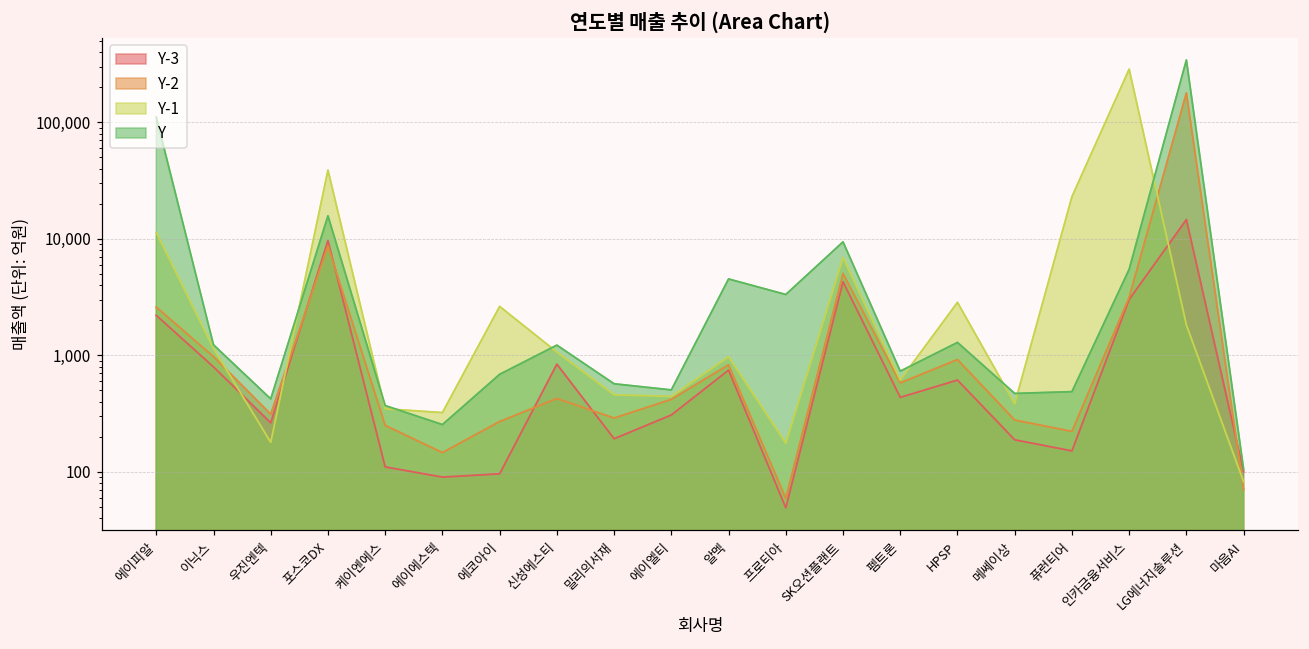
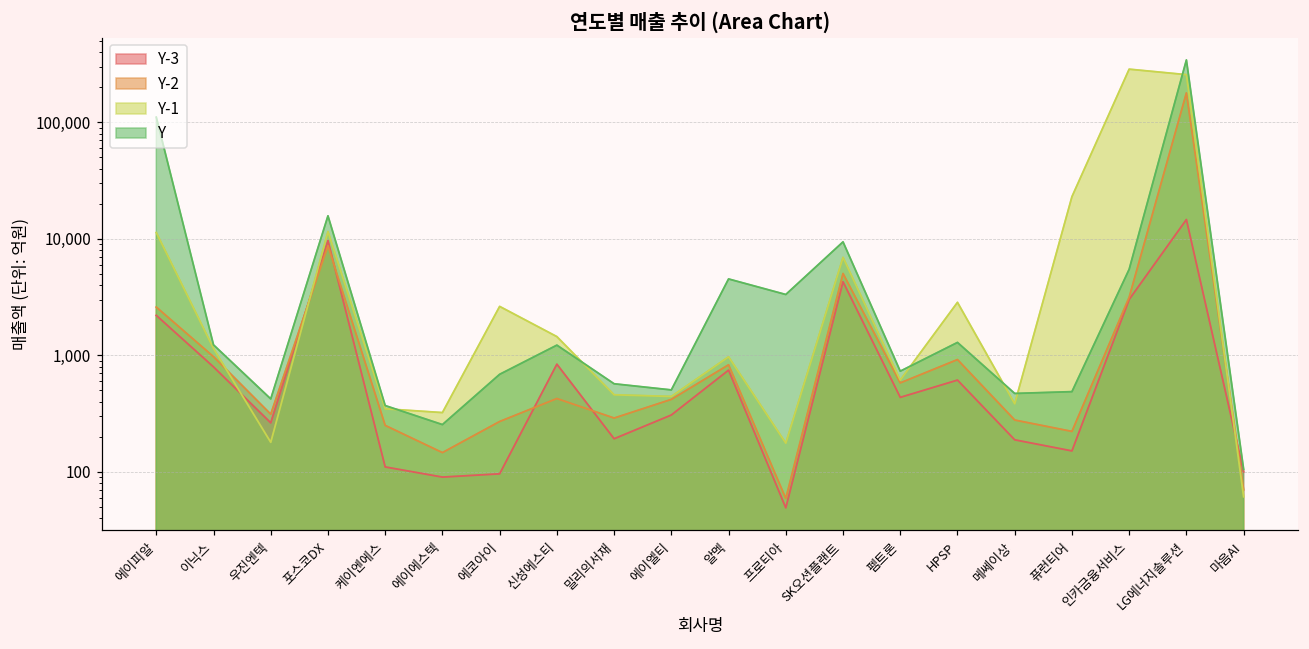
Y-1, 포스코DX: 39,000 -> 12,000
Y-1, 신성에스티: 1,100 -> 1,400
Y-1, LG에너지솔루션: 1,800 -> 260,000
Y-1, 마음AI: 80 -> 60
